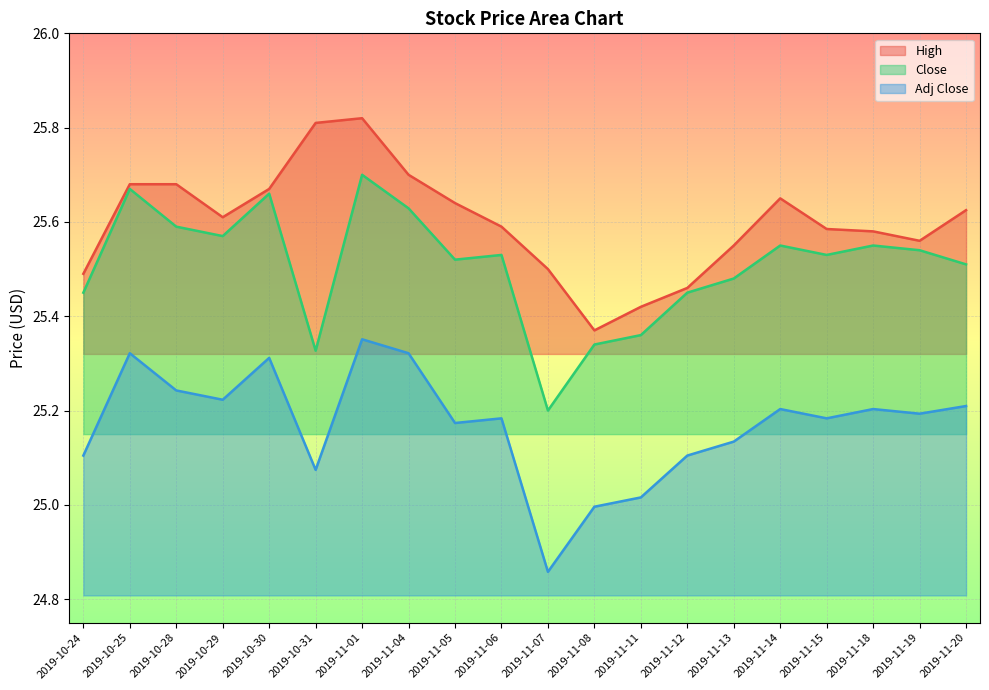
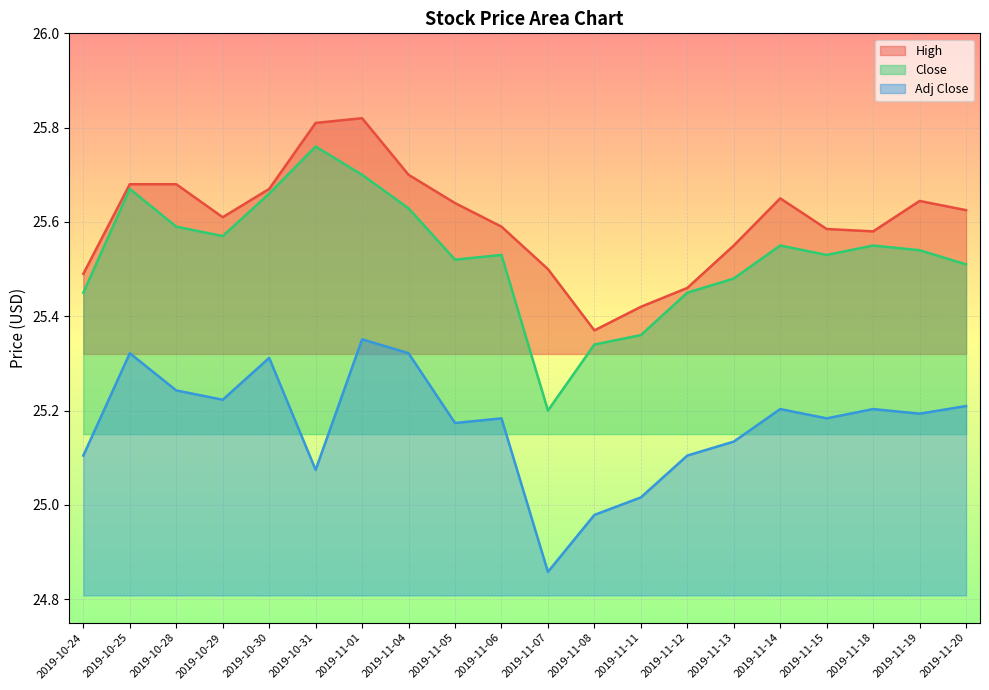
Close, 2019-10-31: 25.33 -> 25.76
Adj Close, 2019-11-08: 25.00 -> 24.98
High, 2019-11-19: 25.56 -> 25.64
